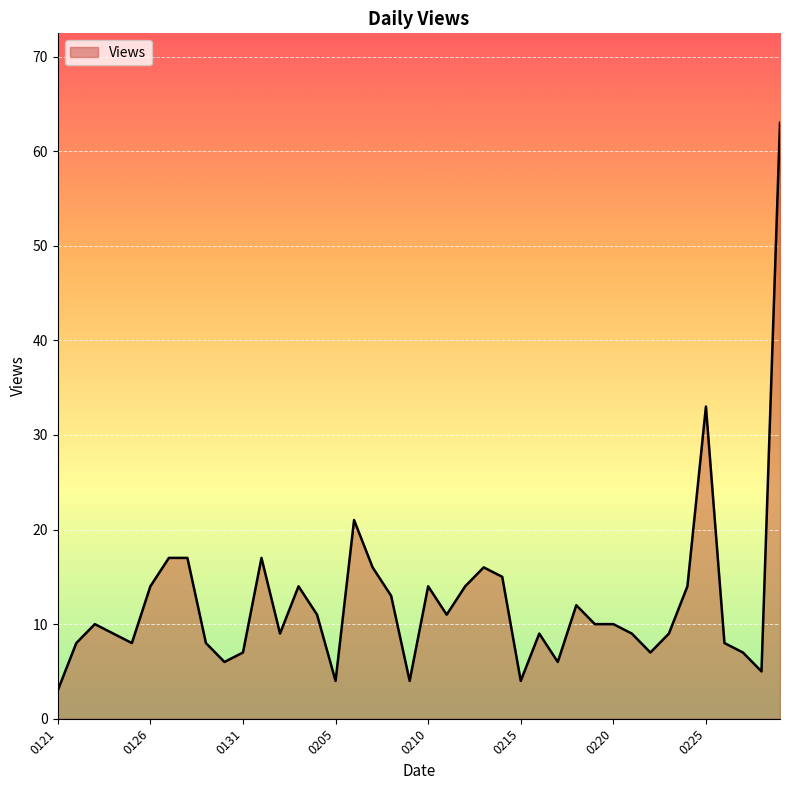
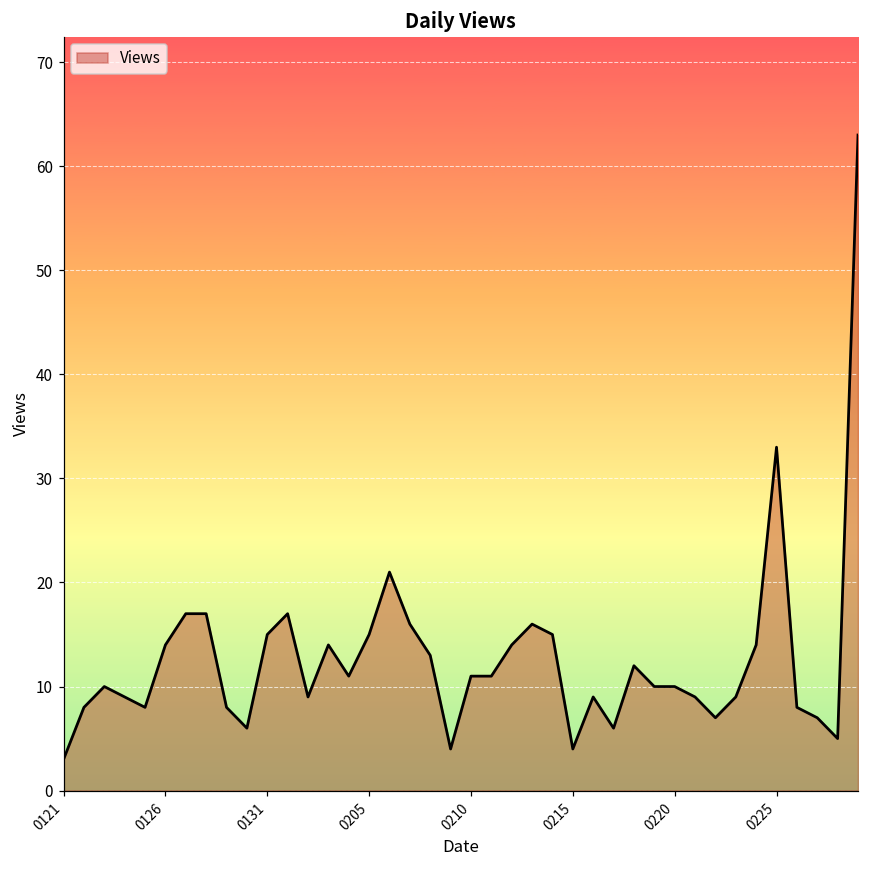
0131: 7 -> 15
0205: 4 -> 15
0210: 14 -> 11
